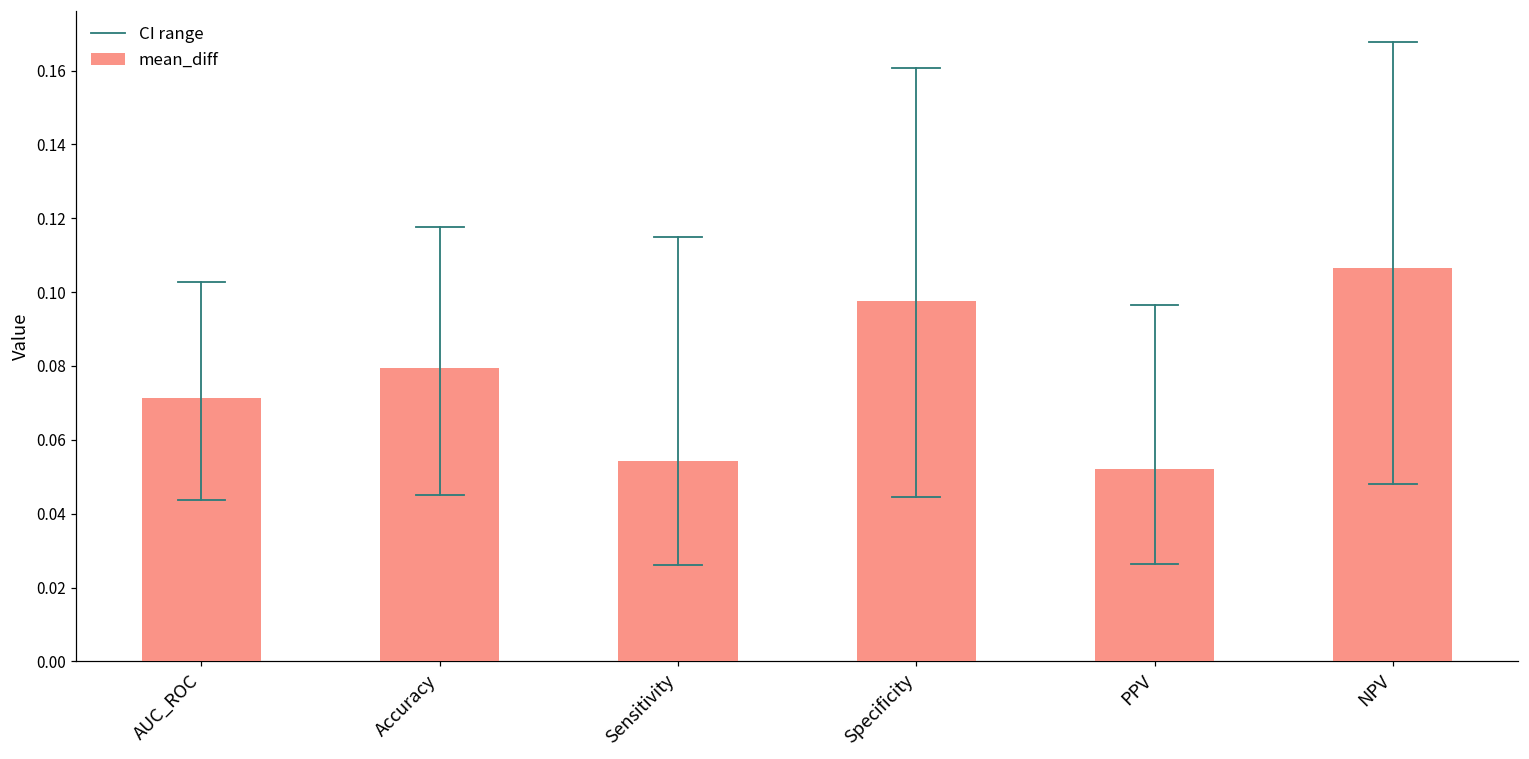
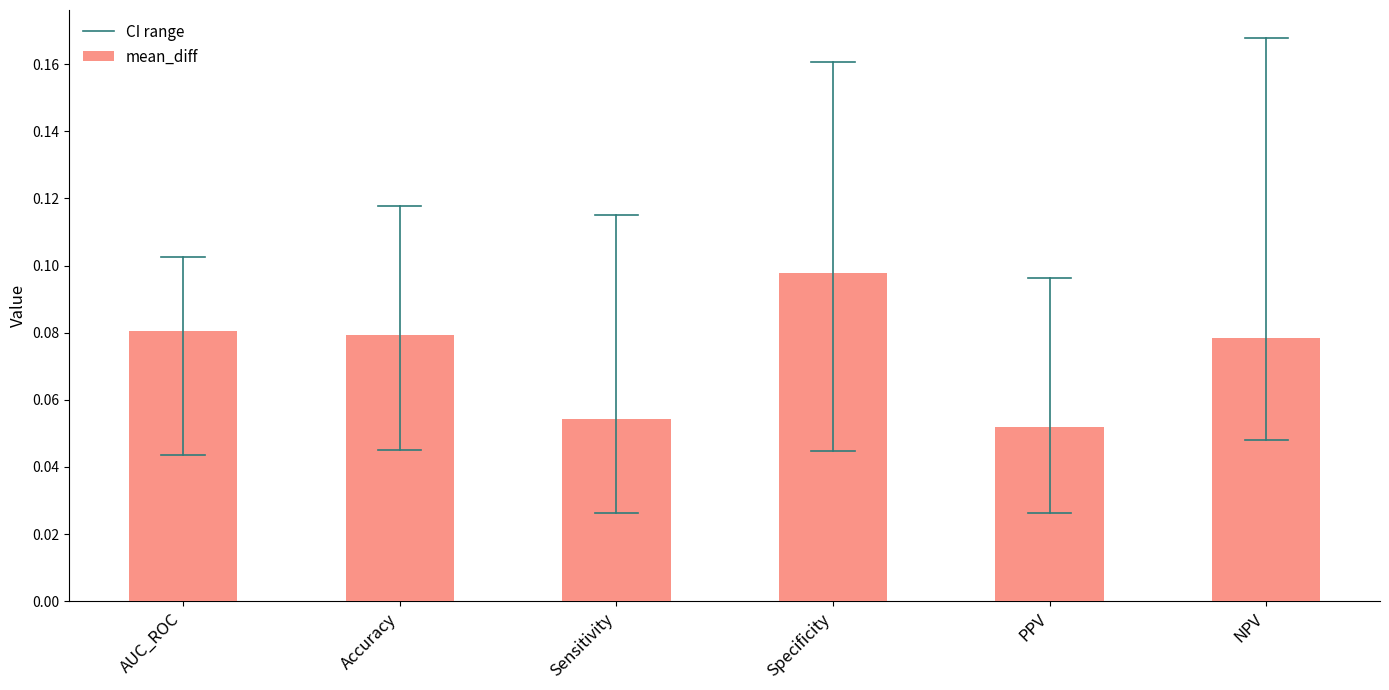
mean_diff, AUC_ROC: 0.071 -> 0.081
mean_diff, NPV: 0.107 -> 0.079
